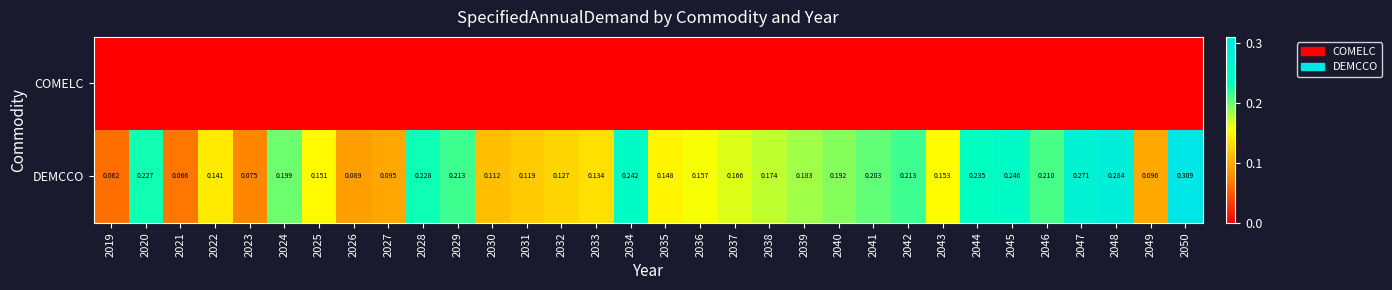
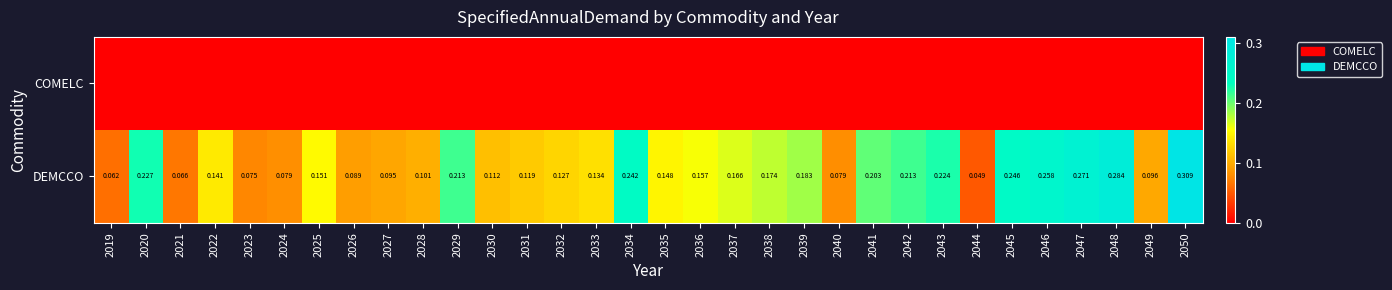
DEMCCO, 2024: 0.199 -> 0.079
DEMCCO, 2028: 0.228 -> 0.101
DEMCCO, 2040: 0.192 -> 0.079
DEMCCO, 2043: 0.153 -> 0.224
DEMCCO, 2044: 0.235 -> 0.049
DEMCCO, 2046: 0.210 -> 0.258
